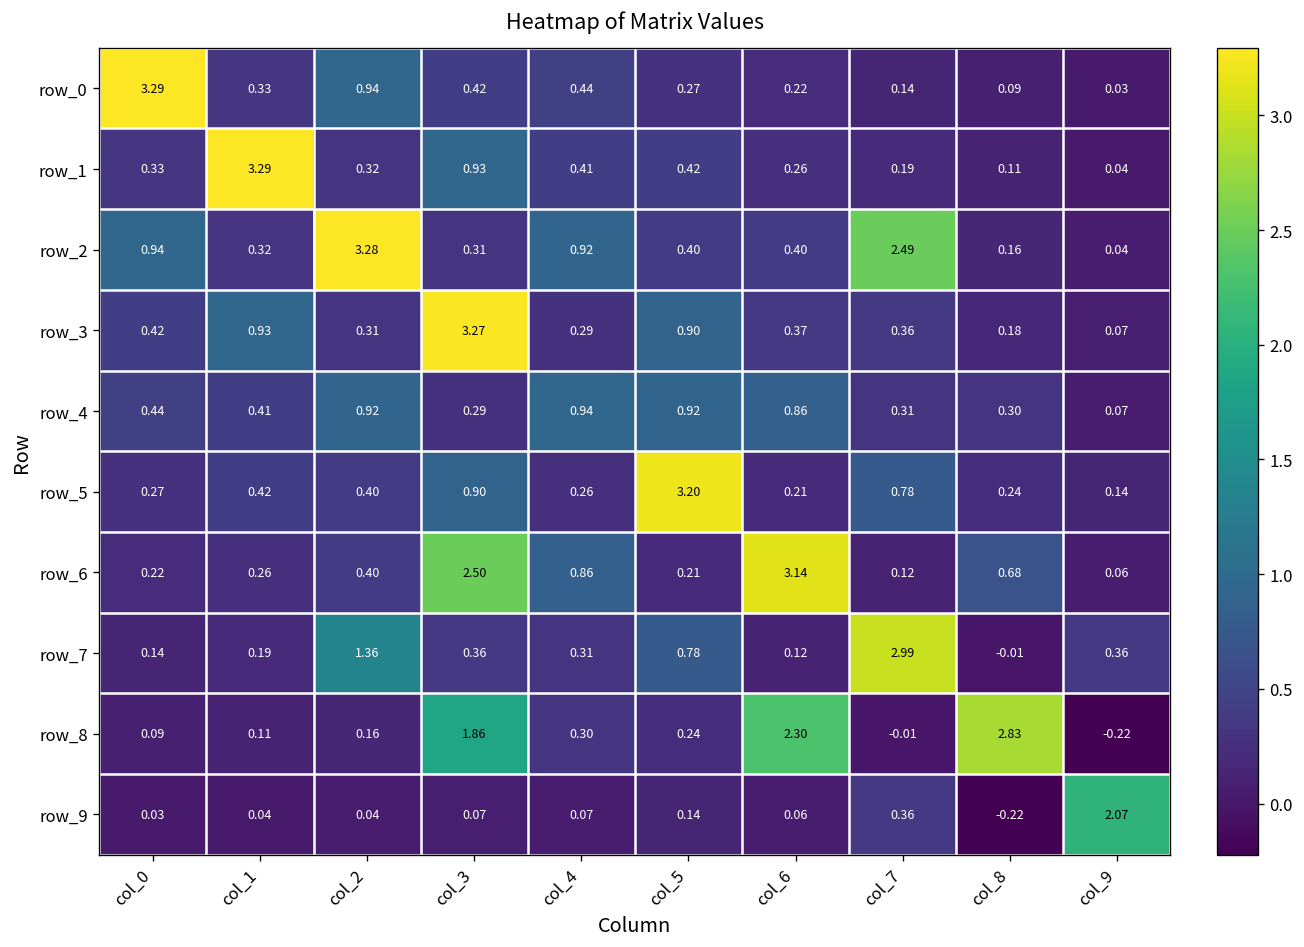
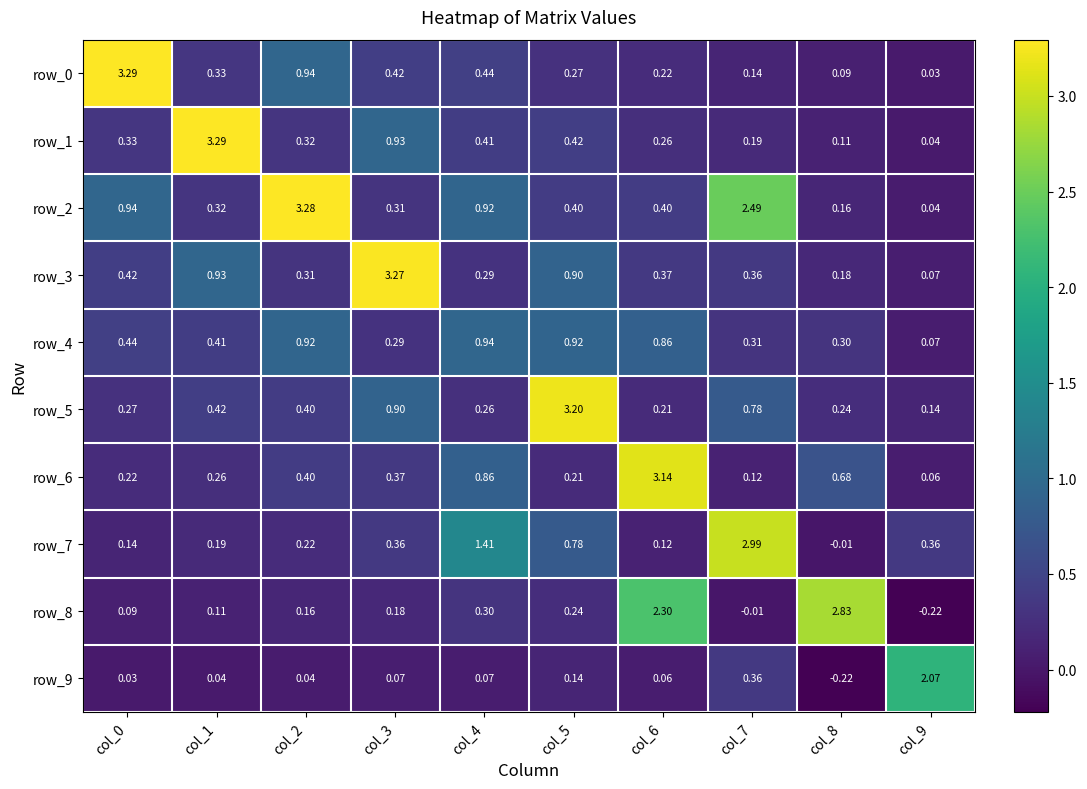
row_6, col_3: 2.50 -> 0.37
row_7, col_2: 1.36 -> 0.22
row_7, col_4: 0.31 -> 1.41
row_8, col_3: 1.86 -> 0.18
